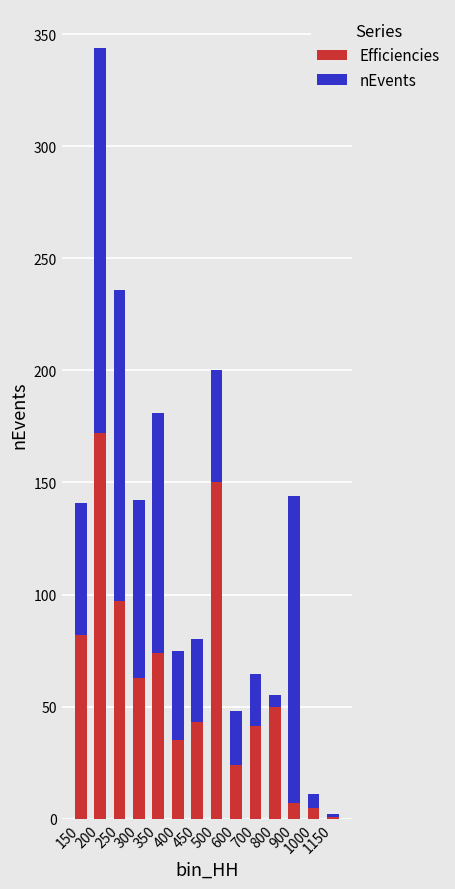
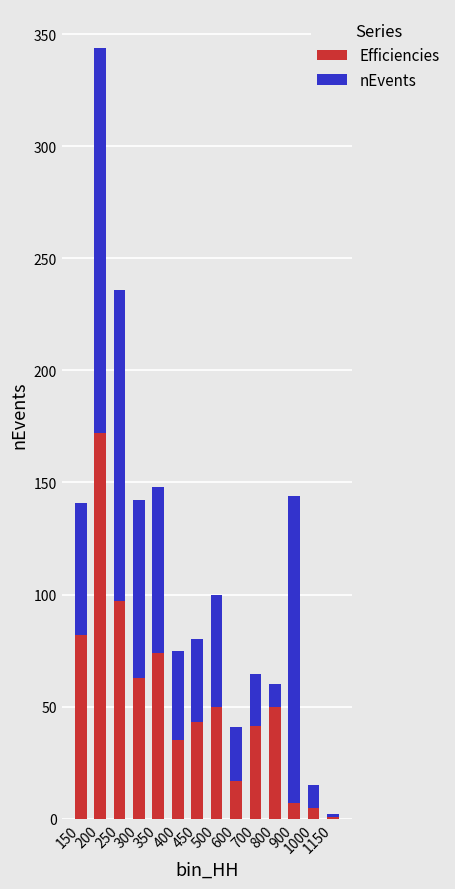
nEvents, 350: 107 -> 74
Efficiencies, 500: 150 -> 50
Efficiencies, 600: 24 -> 17
nEvents, 800: 5 -> 10
nEvents, 1000: 6 -> 10
